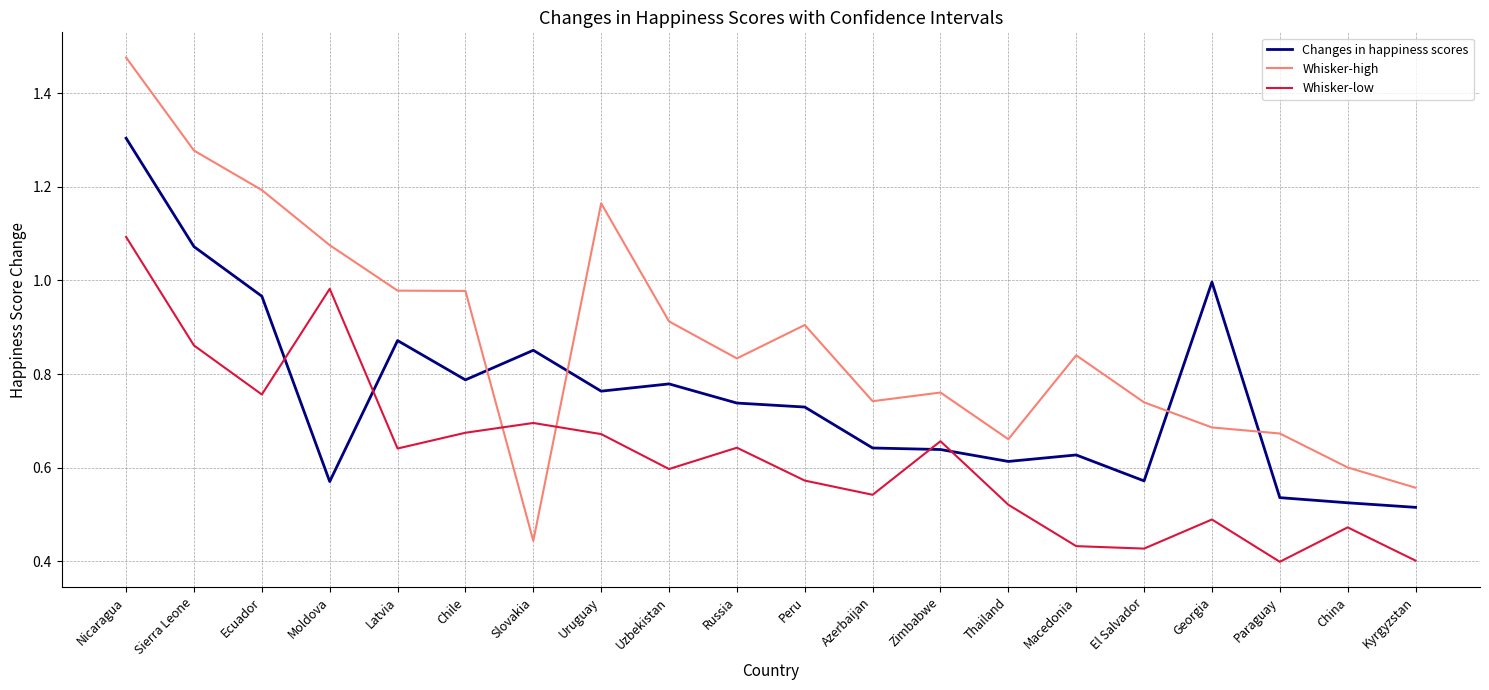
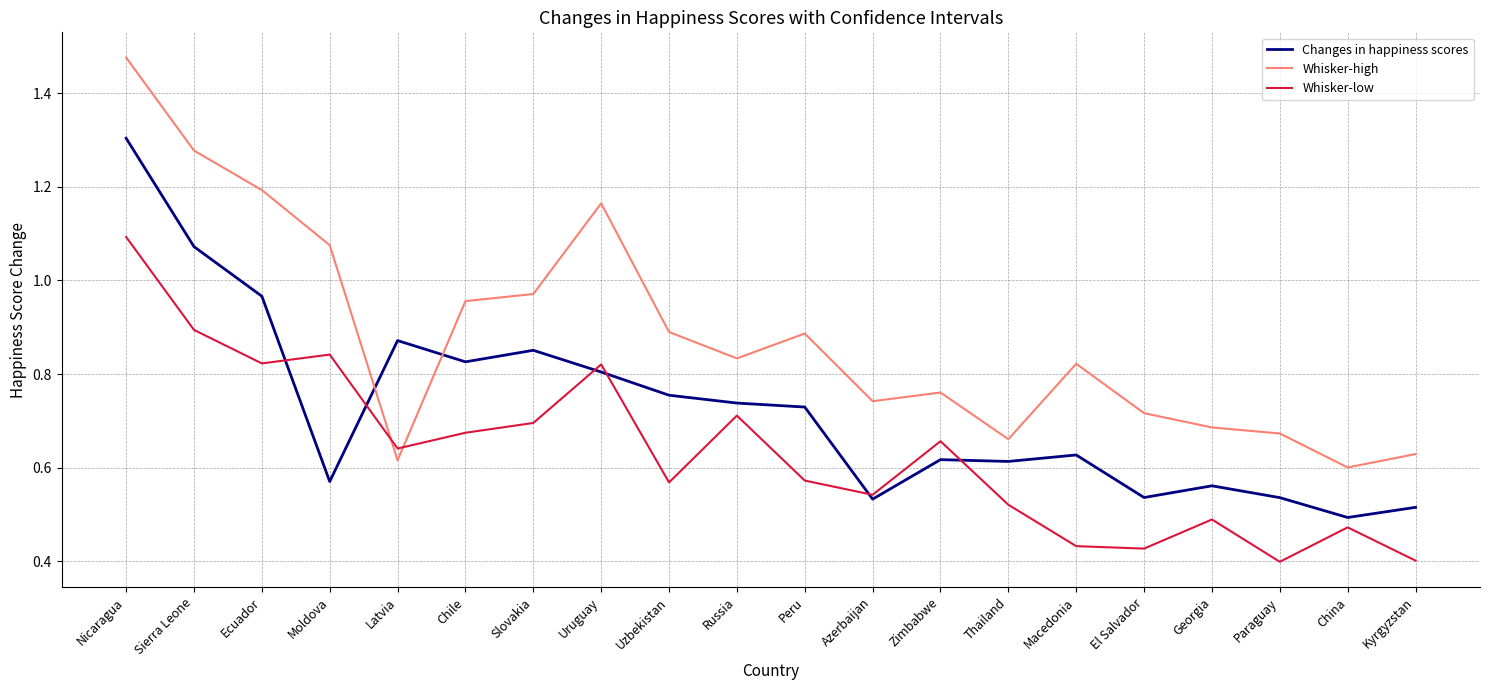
Whisker-low, Sierra Leone: 0.86 -> 0.89
Whisker-low, Ecuador: 0.76 -> 0.82
Whisker-low, Moldova: 0.98 -> 0.84
Whisker-high, Latvia: 0.98 -> 0.62
Changes in happiness scores, Chile: 0.79 -> 0.83
Whisker-high, Chile: 0.98 -> 0.96
Whisker-high, Slovakia: 0.44 -> 0.97
Changes in happiness scores, Uruguay: 0.76 -> 0.80
Whisker-low, Uruguay: 0.67 -> 0.82
Changes in happiness scores, Uzbekistan: 0.78 -> 0.75
Whisker-high, Uzbekistan: 0.91 -> 0.89
Whisker-low, Uzbekistan: 0.60 -> 0.57
Whisker-low, Russia: 0.64 -> 0.71
Whisker-high, Peru: 0.90 -> 0.89
Changes in happiness scores, Azerbaijan: 0.64 -> 0.53
Changes in happiness scores, Zimbabwe: 0.64 -> 0.62
Whisker-high, Macedonia: 0.84 -> 0.82
Changes in happiness scores, El Salvador: 0.57 -> 0.54
Whisker-high, El Salvador: 0.74 -> 0.72
Changes in happiness scores, Georgia: 1.00 -> 0.56
Changes in happiness scores, China: 0.52 -> 0.49
Whisker-high, Kyrgyzstan: 0.56 -> 0.63
